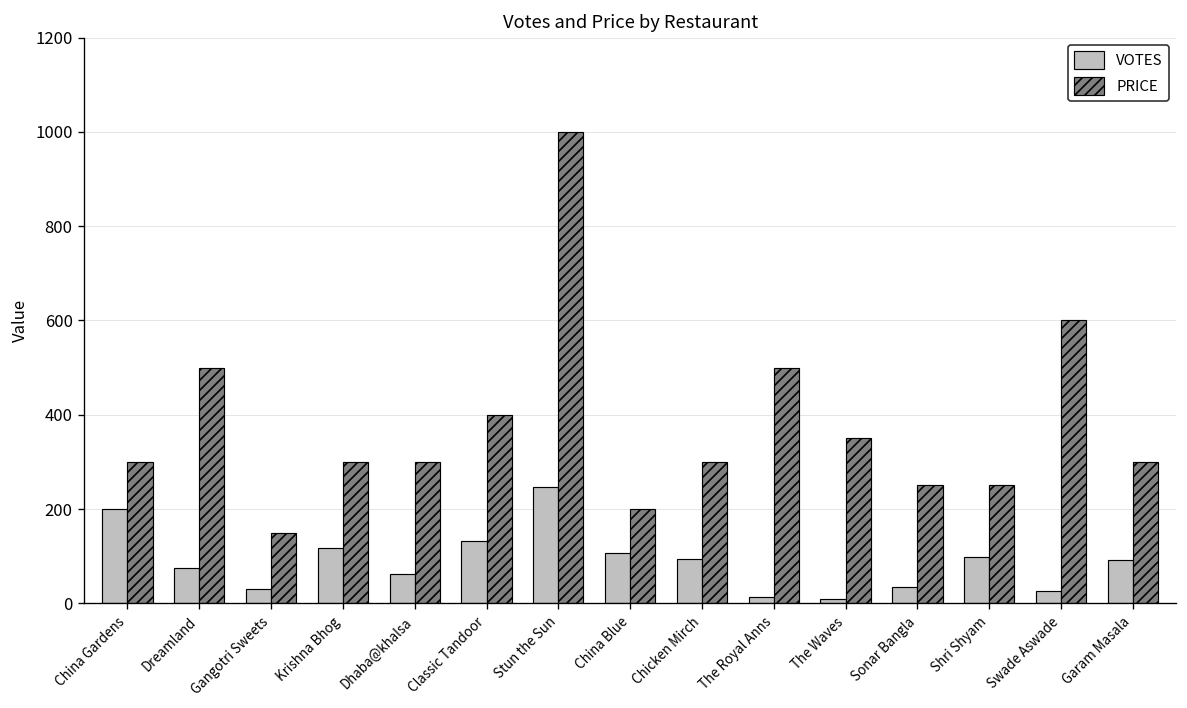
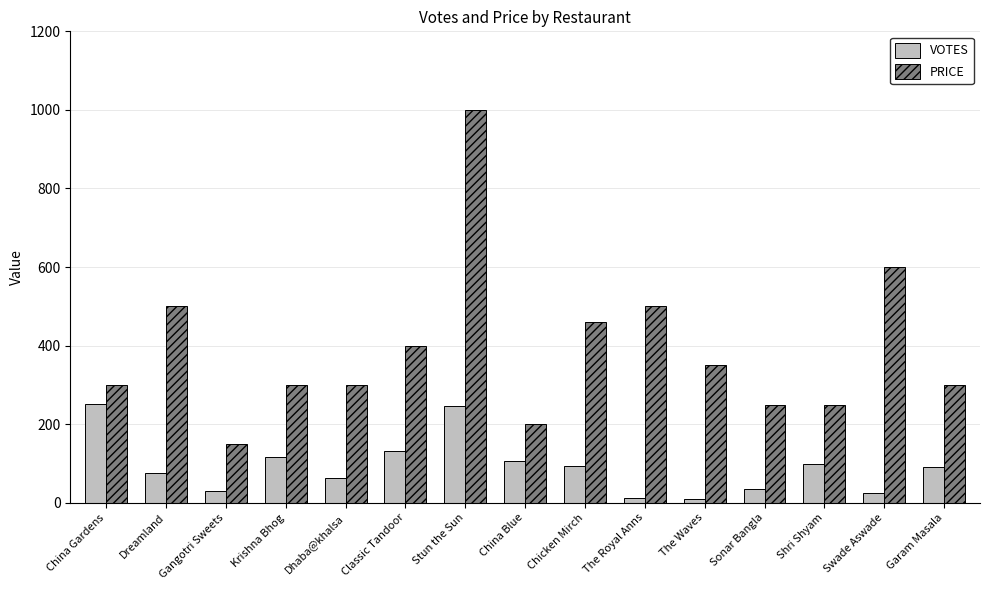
VOTES, China Gardens: 200 -> 250
PRICE, Chicken Mirch: 300 -> 460
